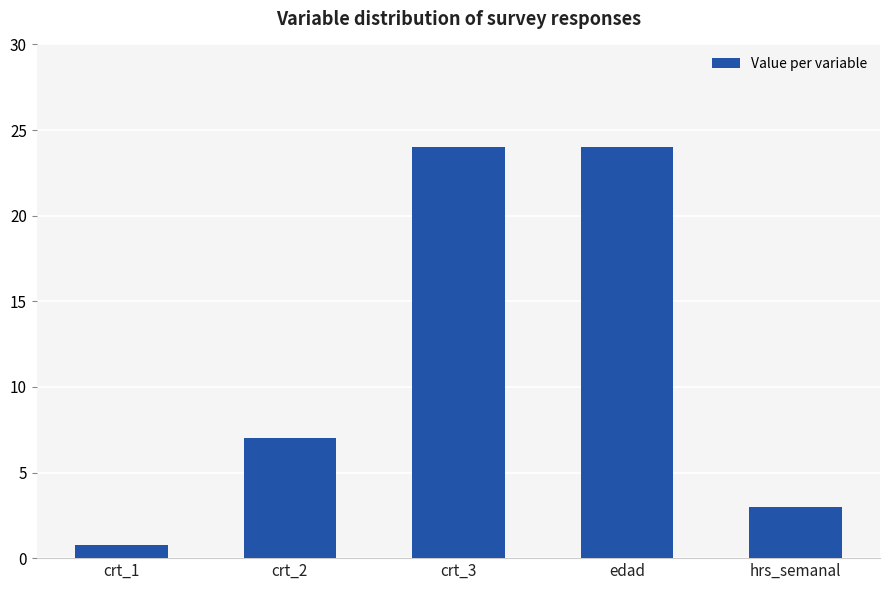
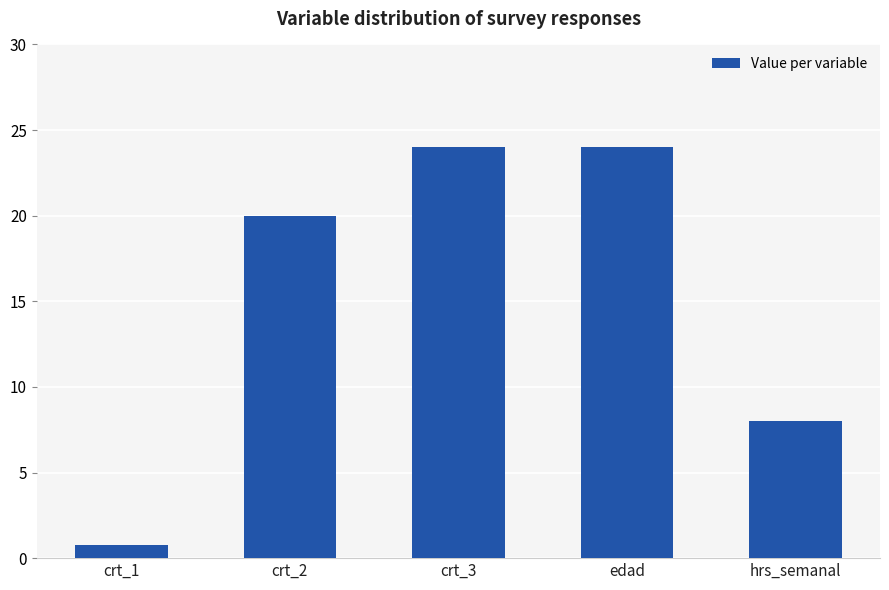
crt_2: 7 -> 20
hrs_semanal: 3 -> 8
